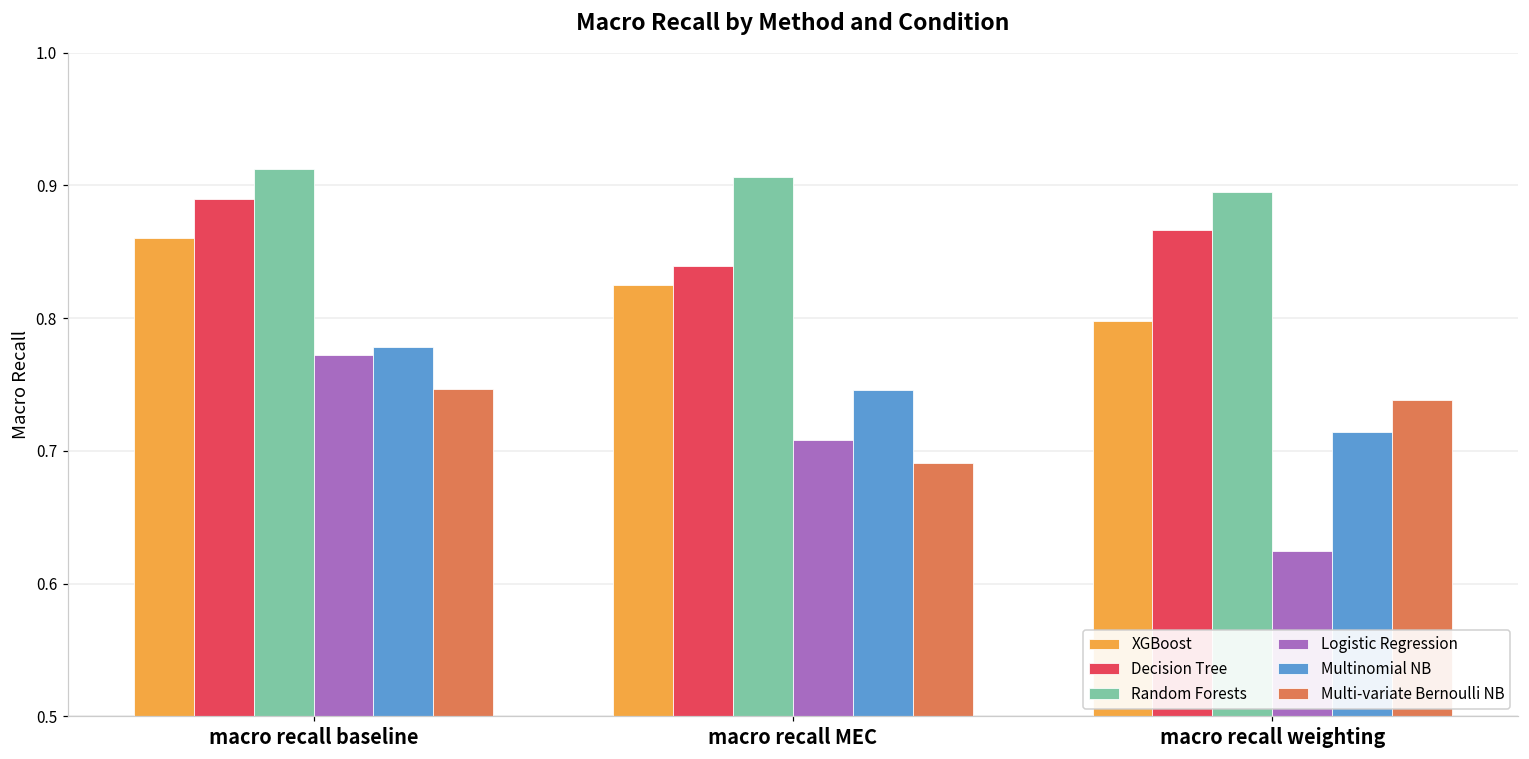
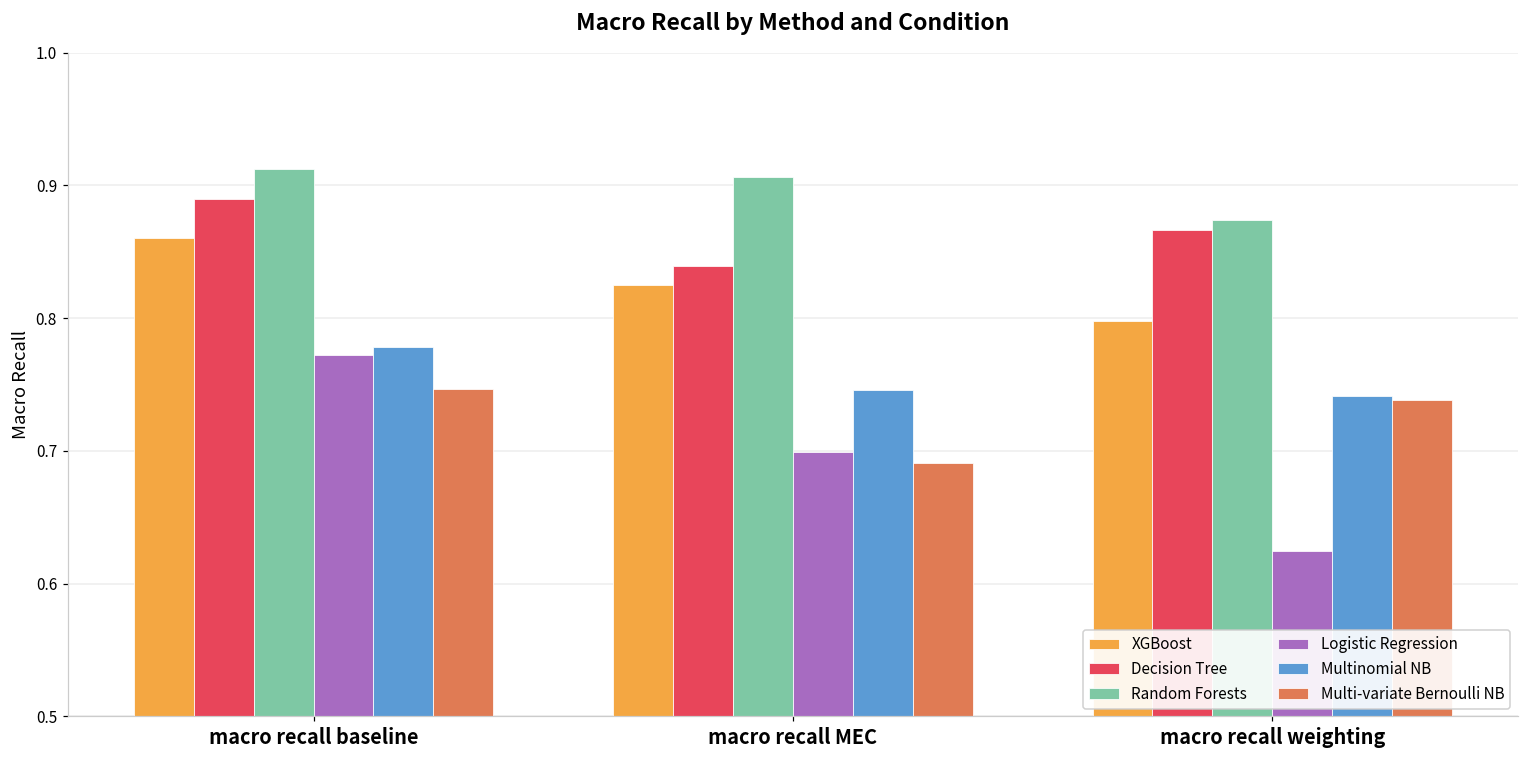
Logistic Regression, macro recall MEC: 0.708 -> 0.699
Random Forests, macro recall weighting: 0.895 -> 0.874
Multinomial NB, macro recall weighting: 0.714 -> 0.741
